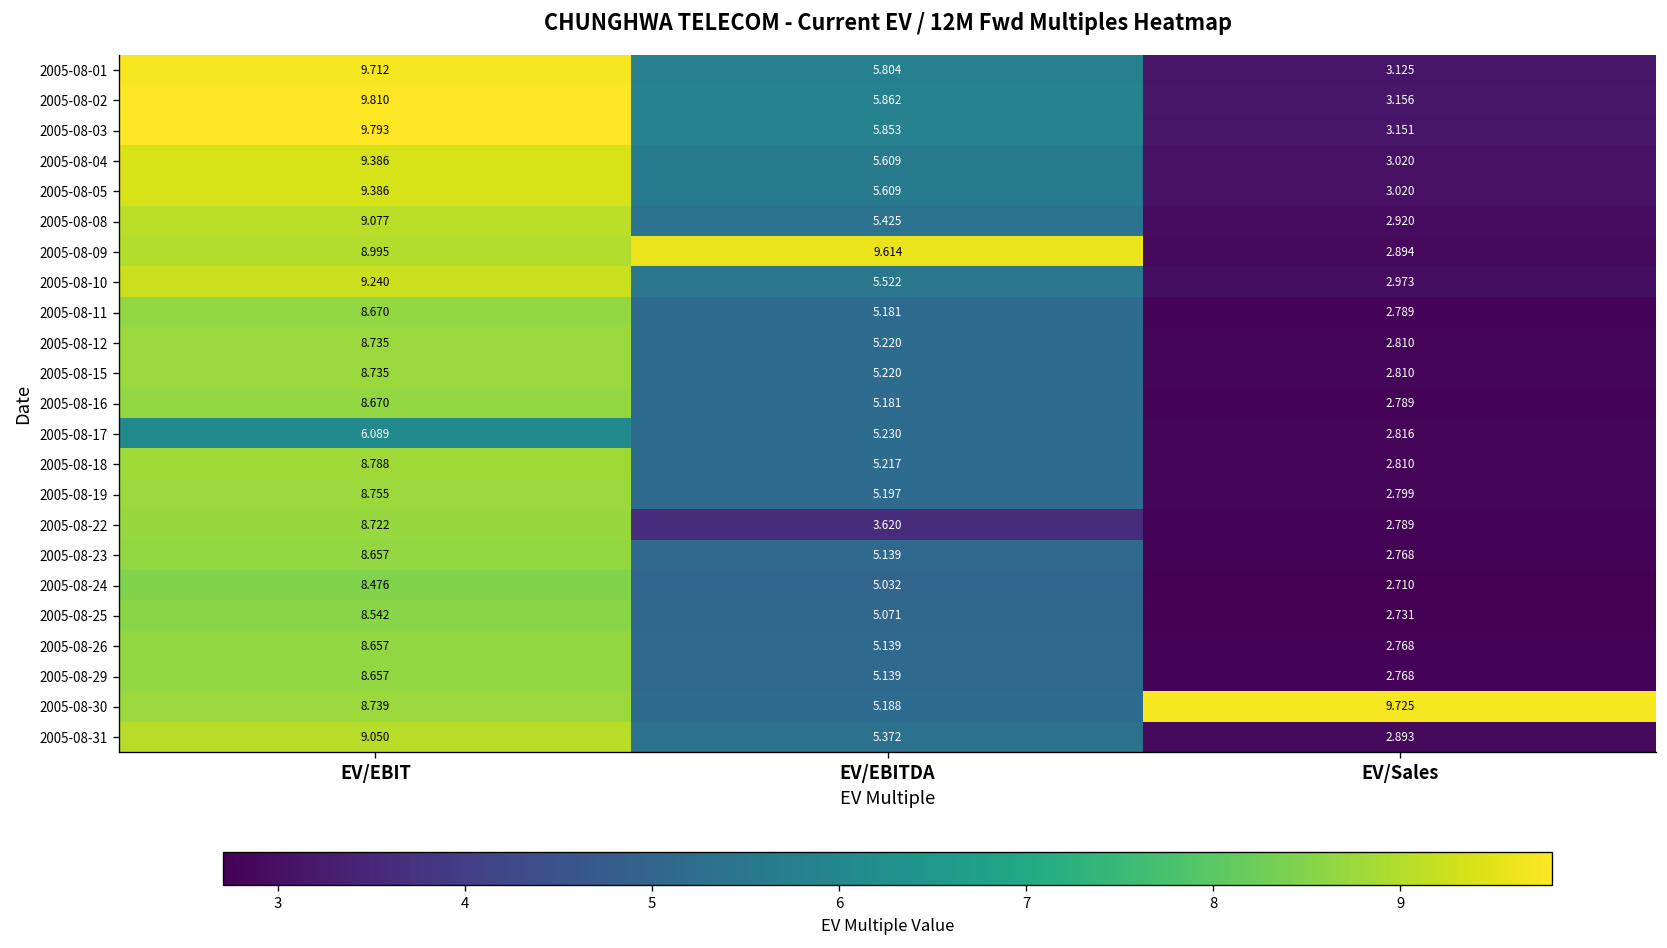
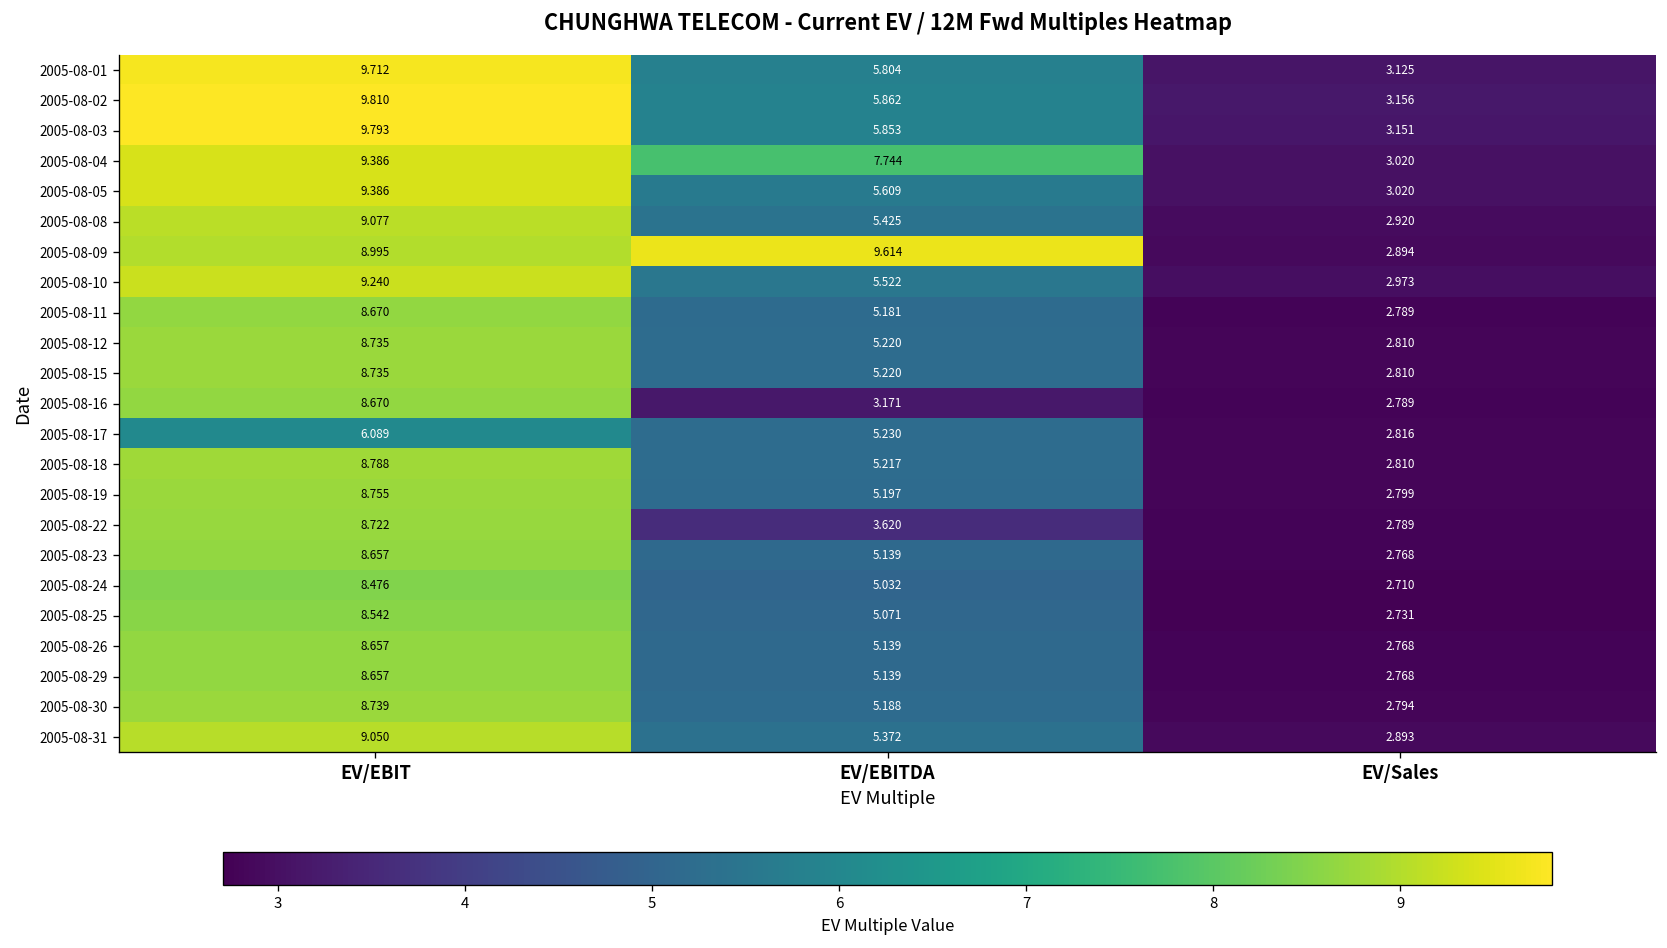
2005-08-04, EV/EBITDA: 5.609 -> 7.744
2005-08-16, EV/EBITDA: 5.181 -> 3.171
2005-08-30, EV/Sales: 9.725 -> 2.794
